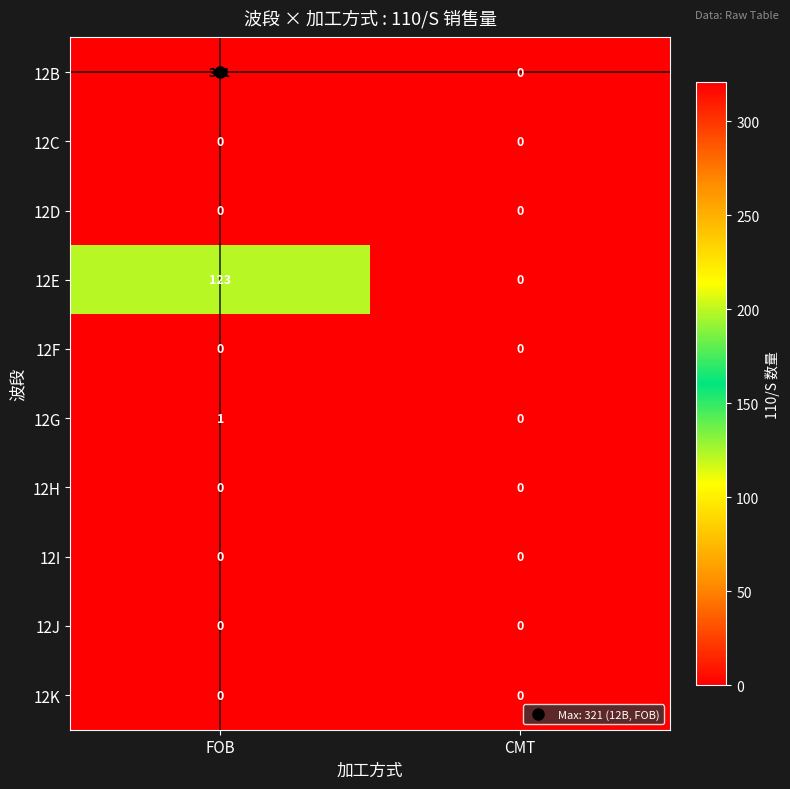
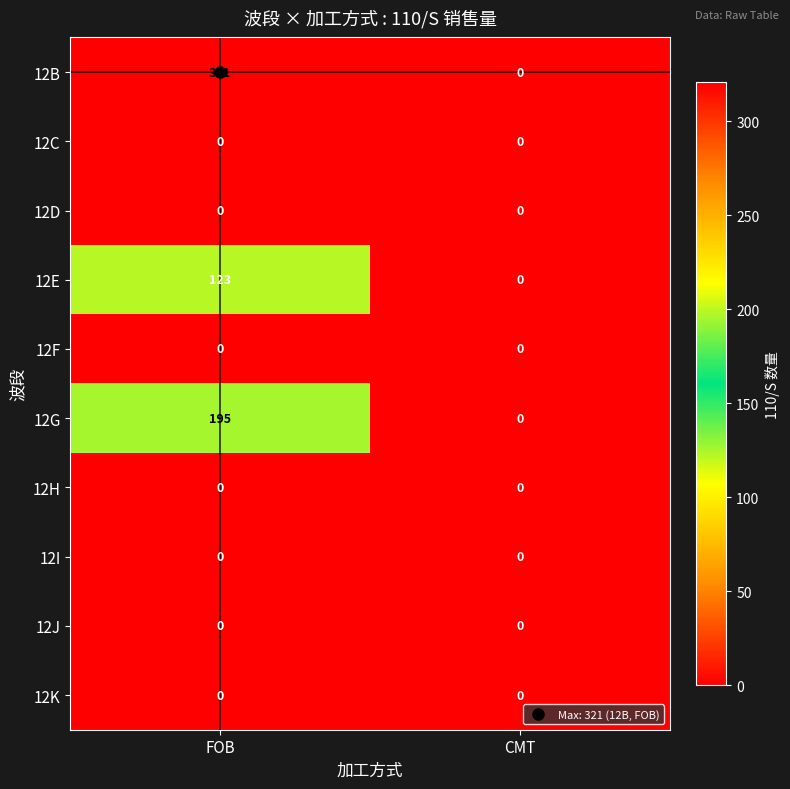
12G, FOB: 1 -> 195
